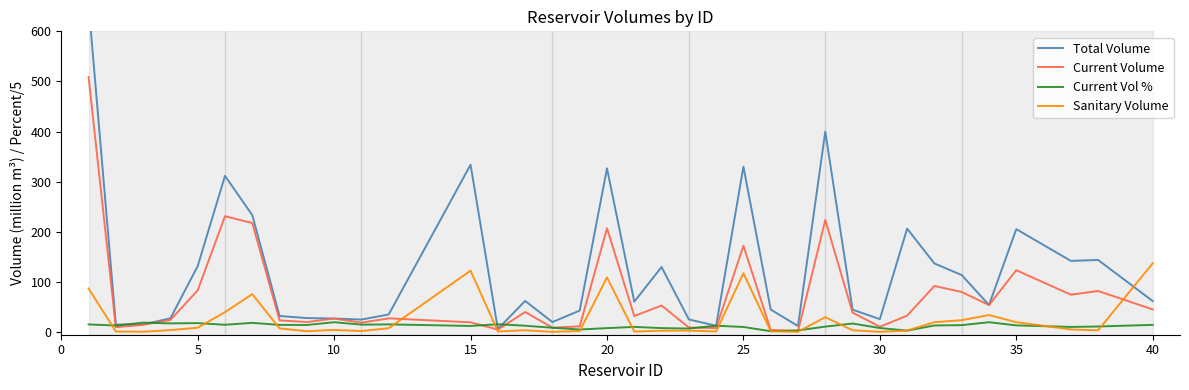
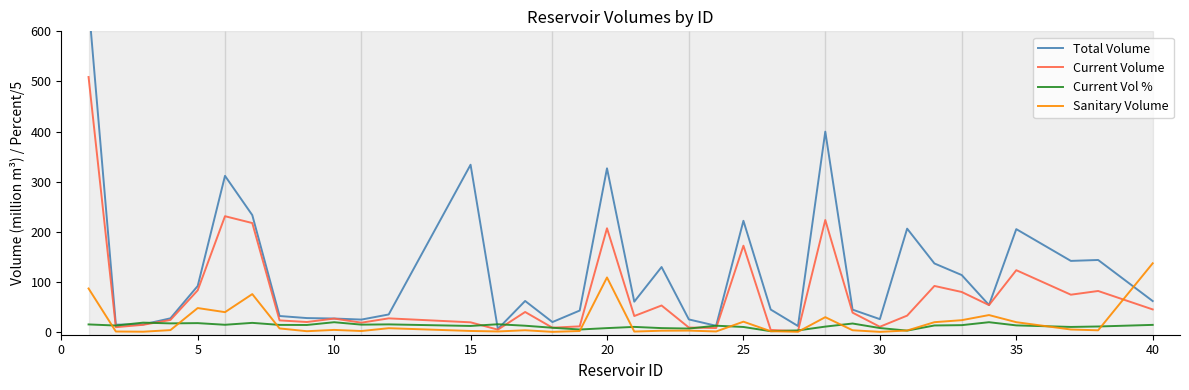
Total Volume, 5: 130 -> 90
Sanitary Volume, 5: 10 -> 50
Sanitary Volume, 15: 120 -> 0
Total Volume, 25: 330 -> 220
Sanitary Volume, 25: 120 -> 20
